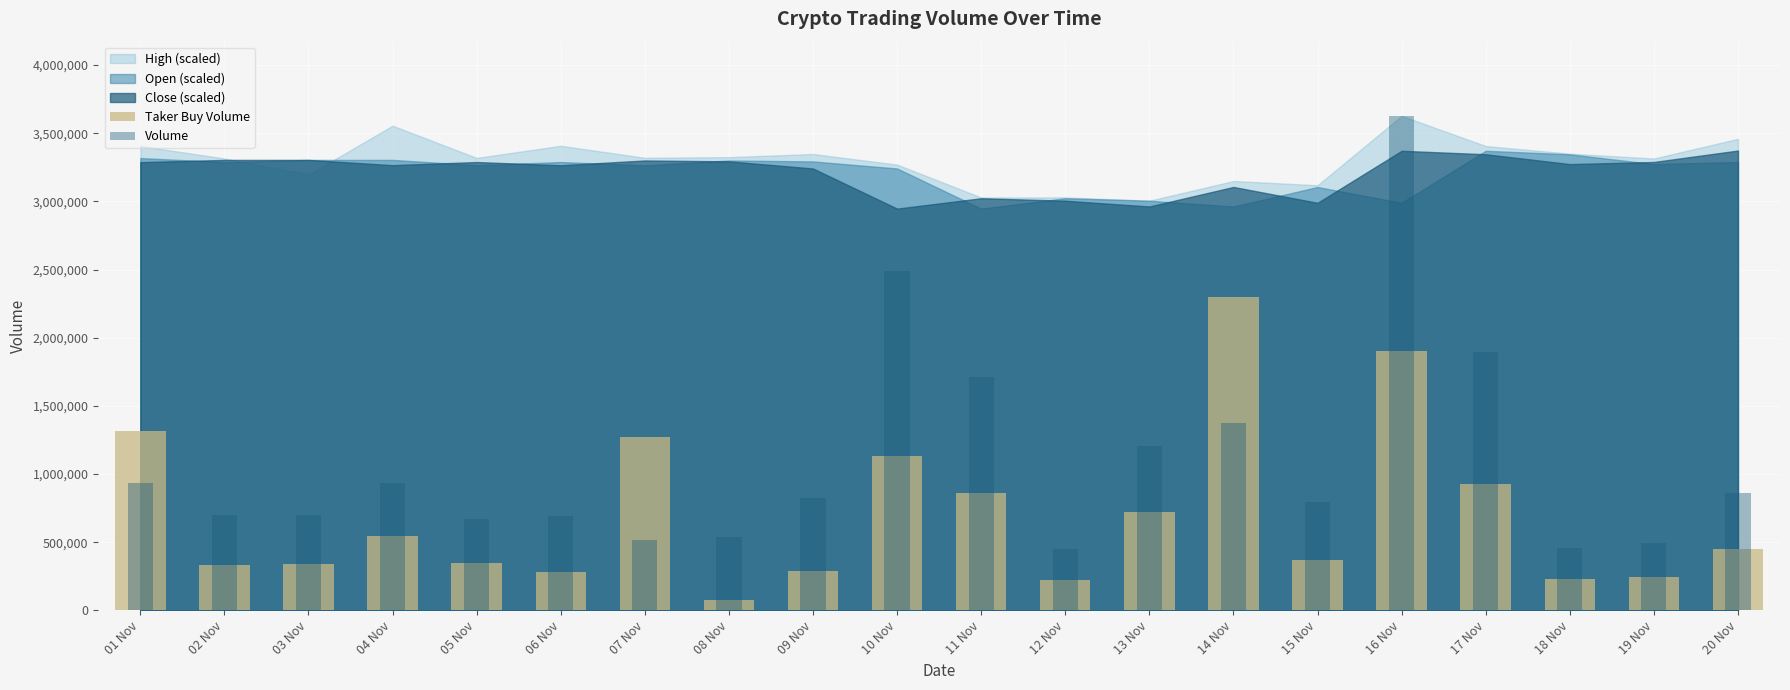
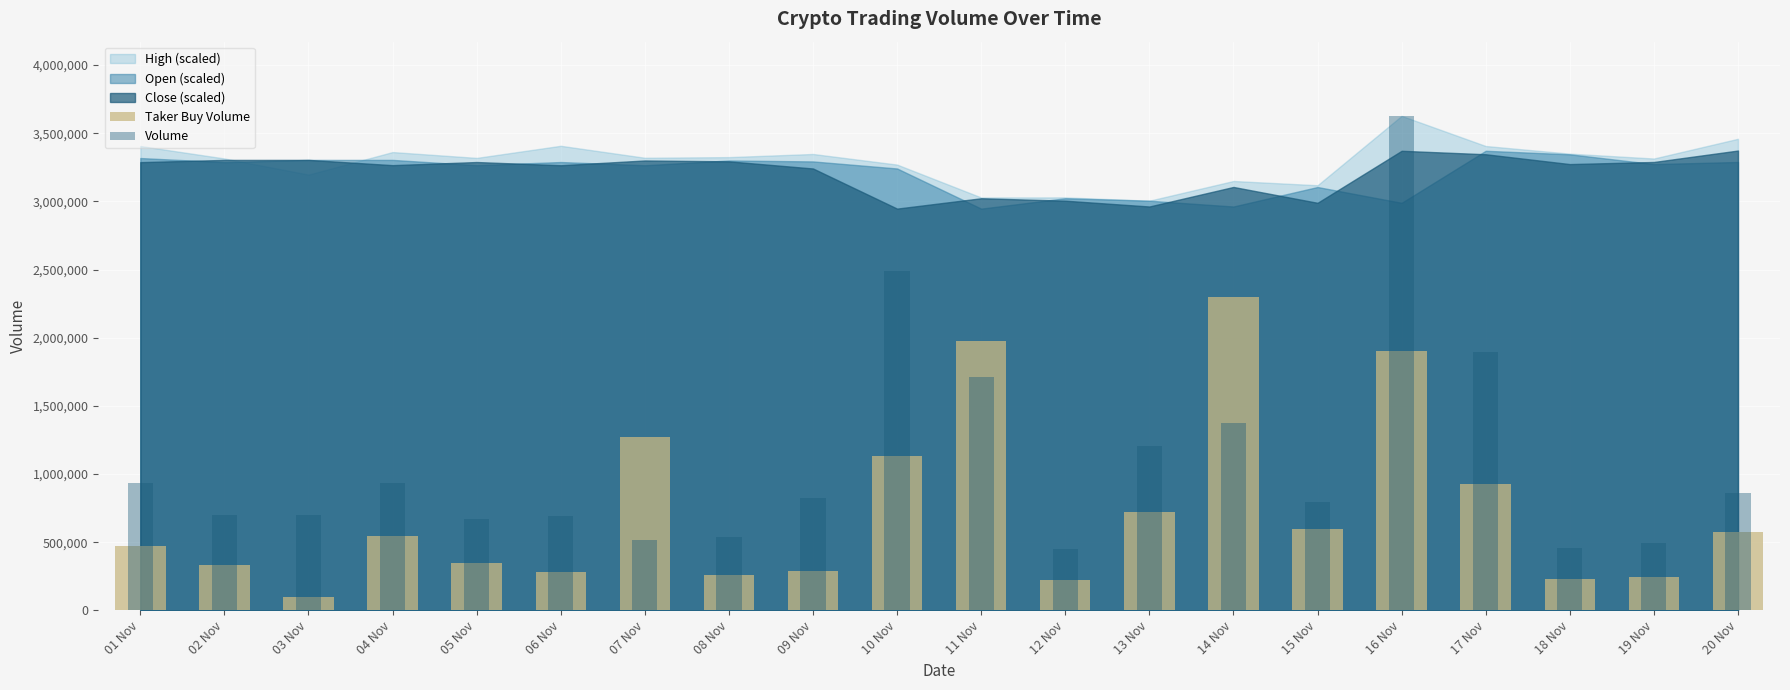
Taker Buy Volume, 01 Nov: 1,320,000 -> 470,000
Taker Buy Volume, 03 Nov: 340,000 -> 100,000
High (scaled), 04 Nov: 3,560,000 -> 3,360,000
Taker Buy Volume, 08 Nov: 80,000 -> 260,000
Taker Buy Volume, 11 Nov: 860,000 -> 1,980,000
Taker Buy Volume, 15 Nov: 370,000 -> 590,000
Taker Buy Volume, 20 Nov: 450,000 -> 570,000
